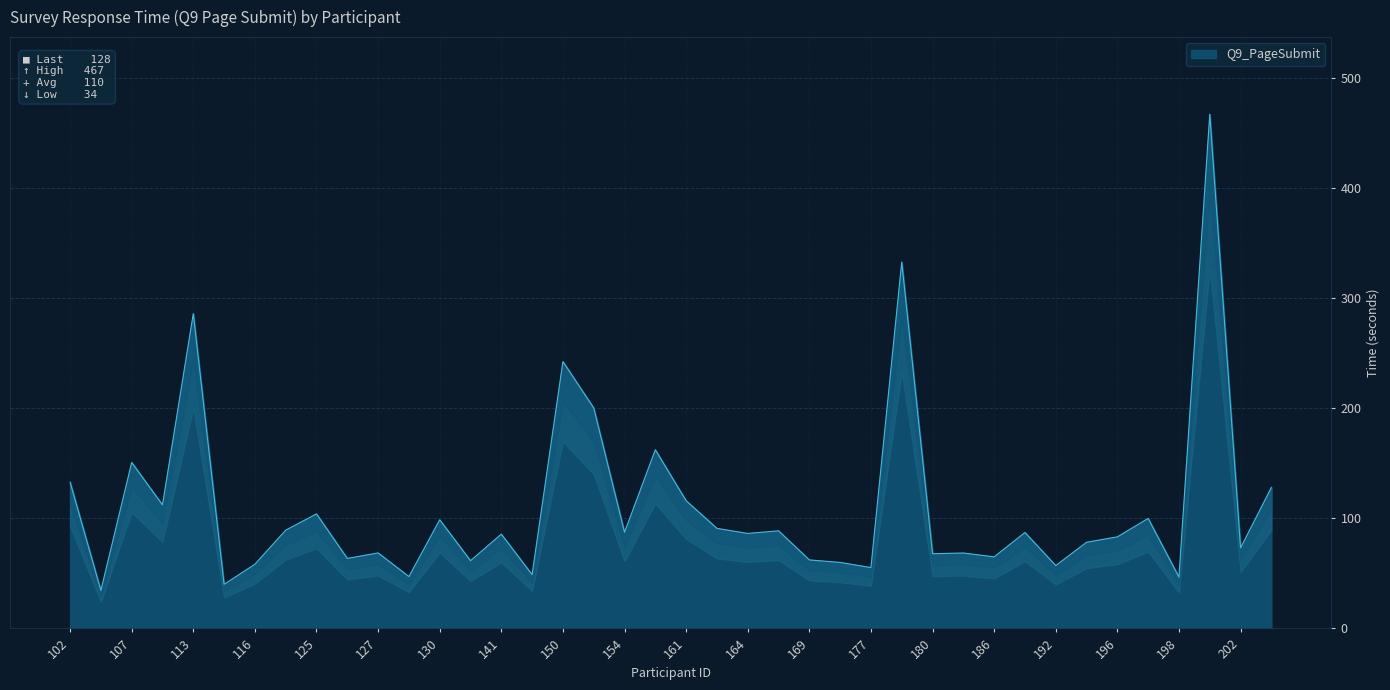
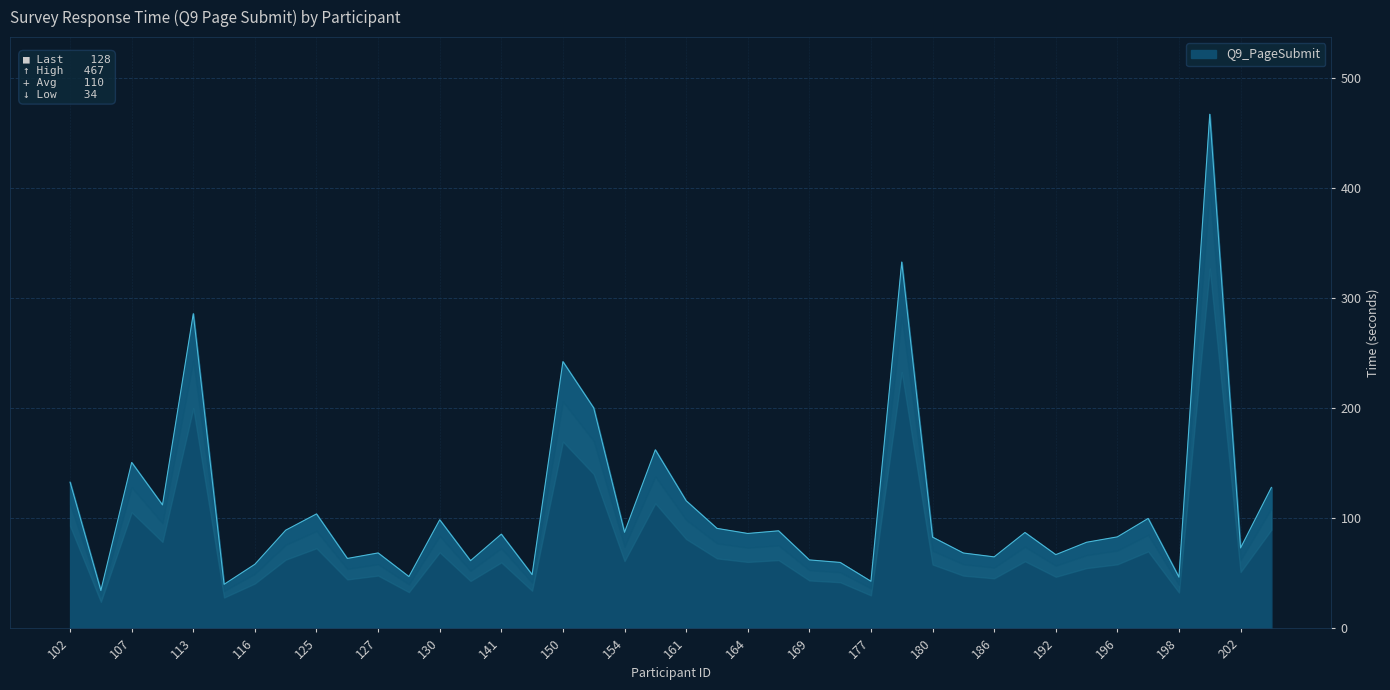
177: 55 -> 43
180: 68 -> 83
192: 57 -> 67
